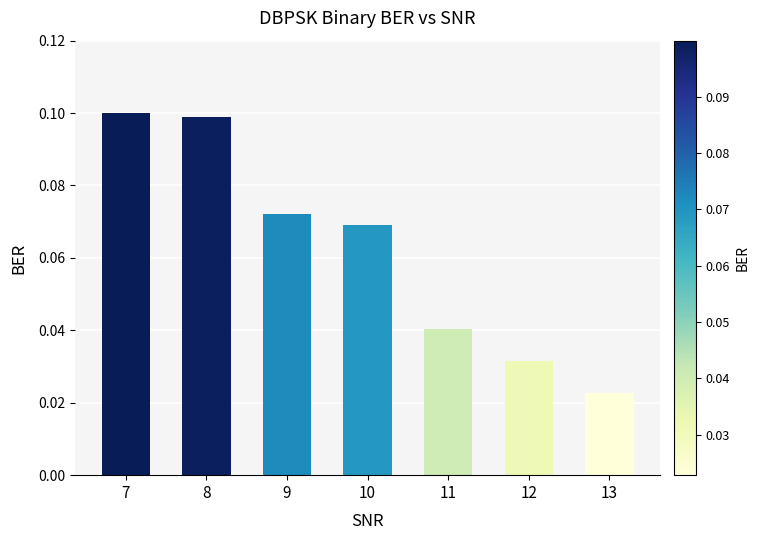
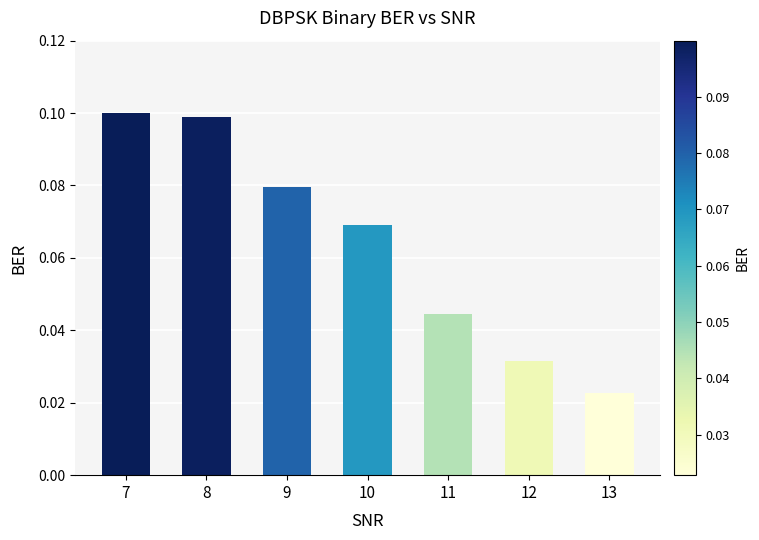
9: 0.072 -> 0.079
11: 0.041 -> 0.045
